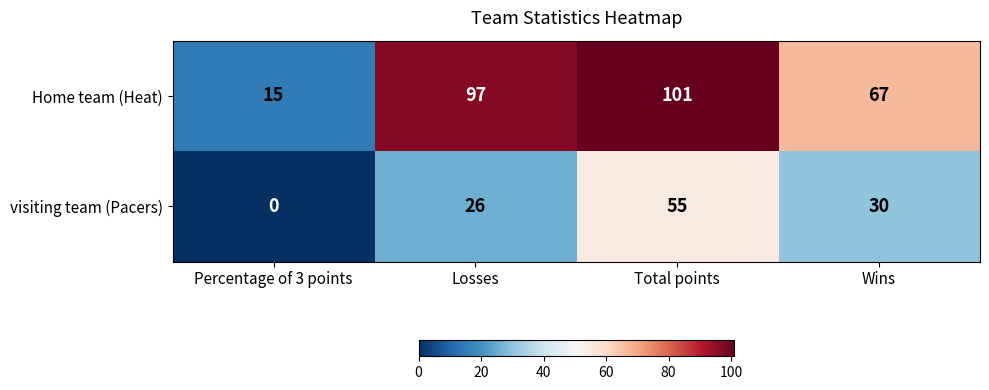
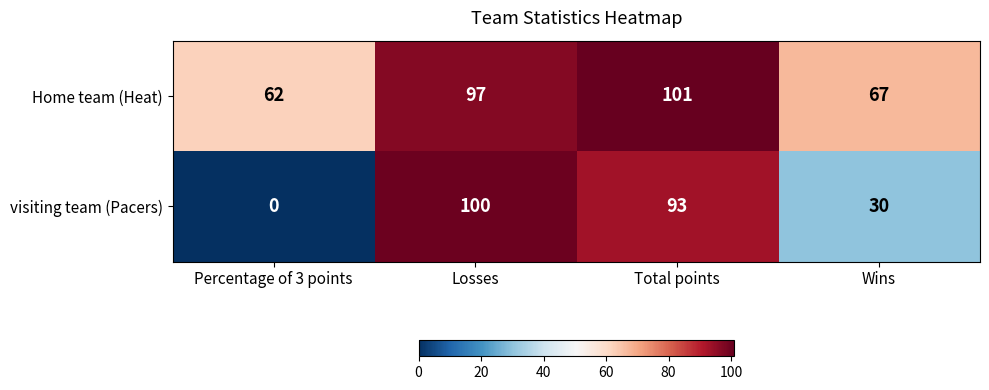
Home team (Heat), Percentage of 3 points: 15 -> 62
visiting team (Pacers), Losses: 26 -> 100
visiting team (Pacers), Total points: 55 -> 93
